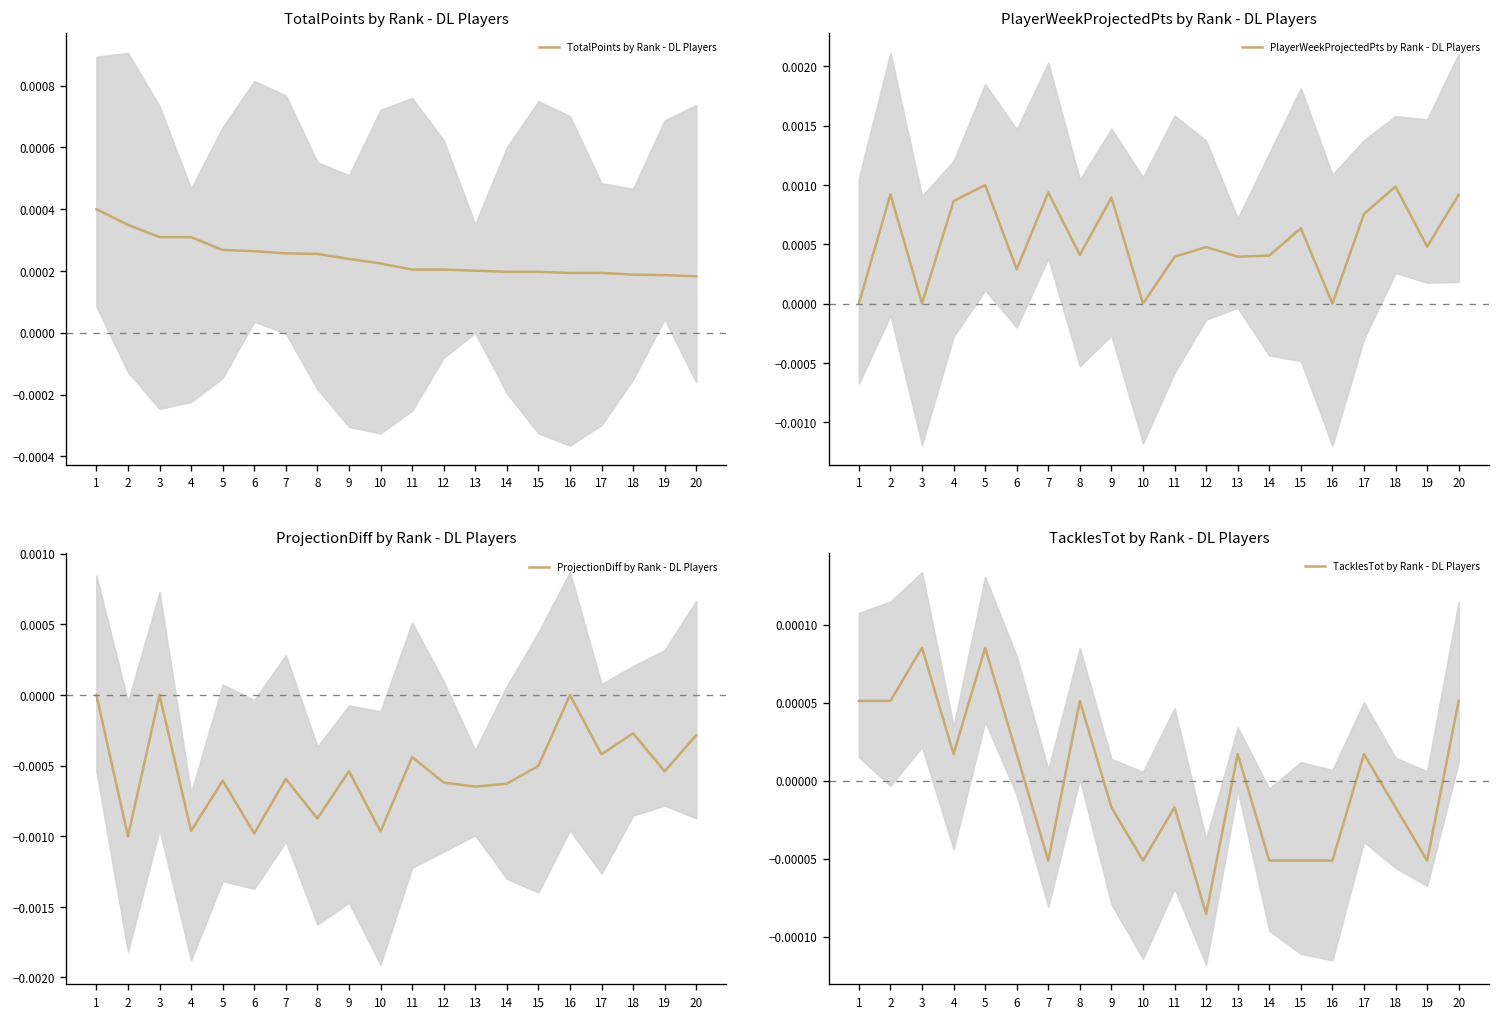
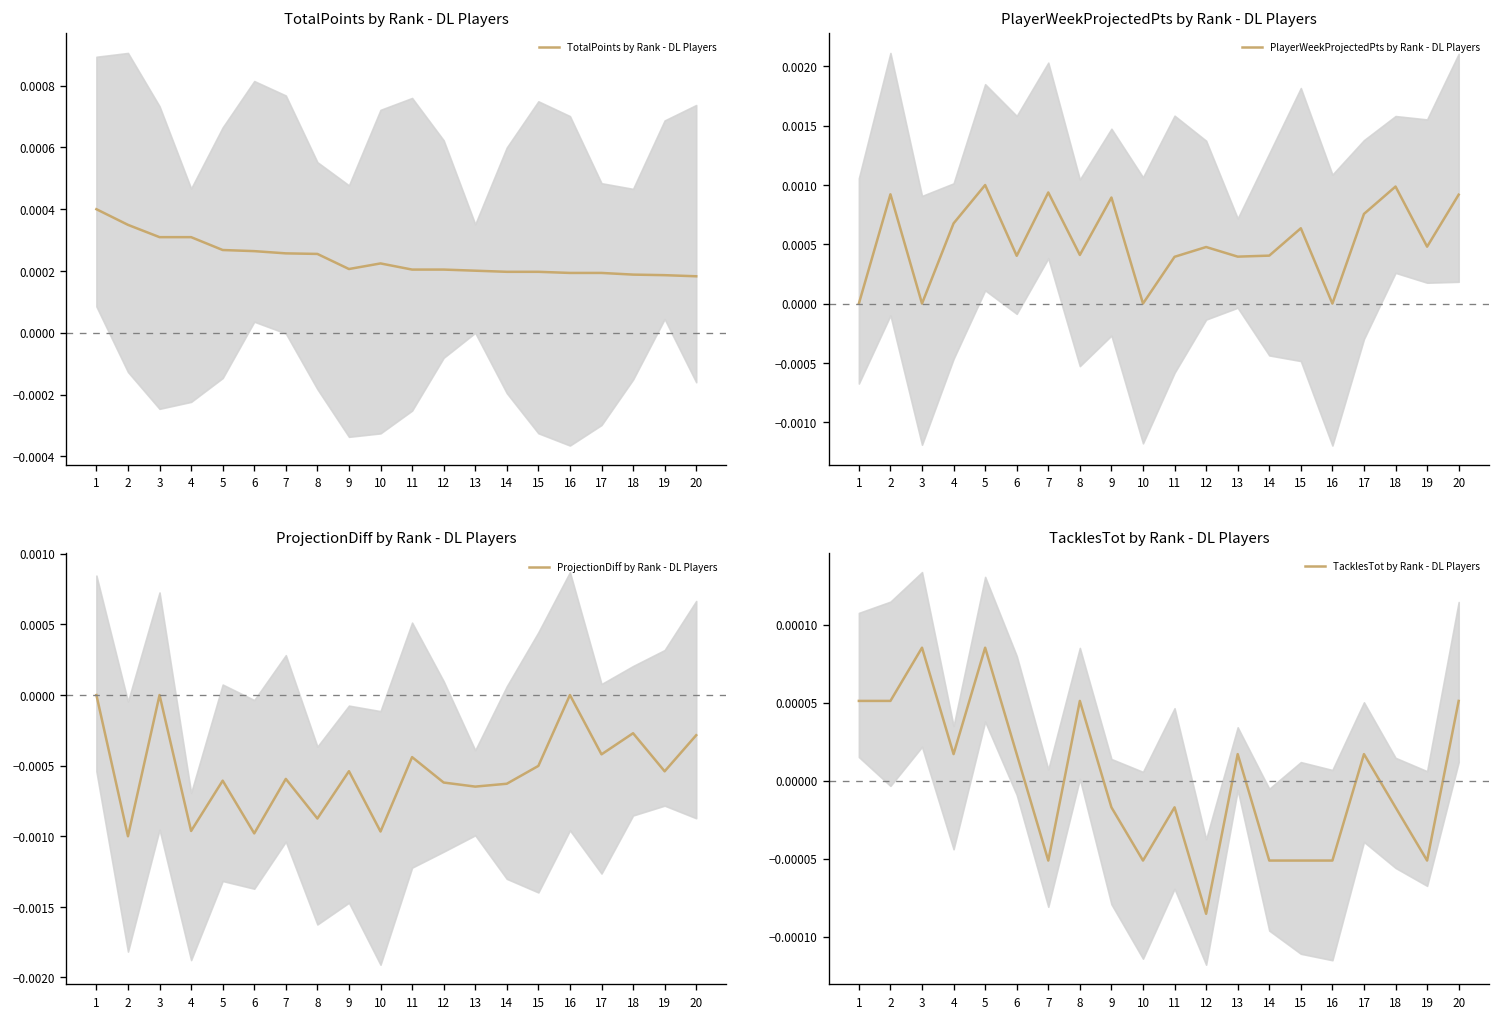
TotalPoints by Rank - DL Players, TotalPoints by Rank - DL Players, 9: 0.00024 -> 0.00021
PlayerWeekProjectedPts by Rank - DL Players, PlayerWeekProjectedPts by Rank - DL Players, 4: 0.0009 -> 0.0007
PlayerWeekProjectedPts by Rank - DL Players, PlayerWeekProjectedPts by Rank - DL Players, 6: 0.0003 -> 0.0004
